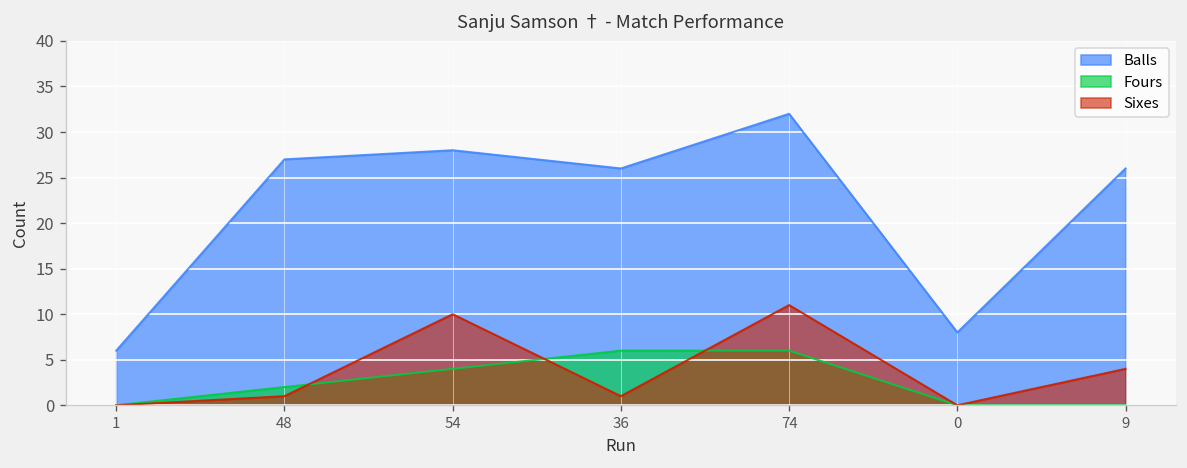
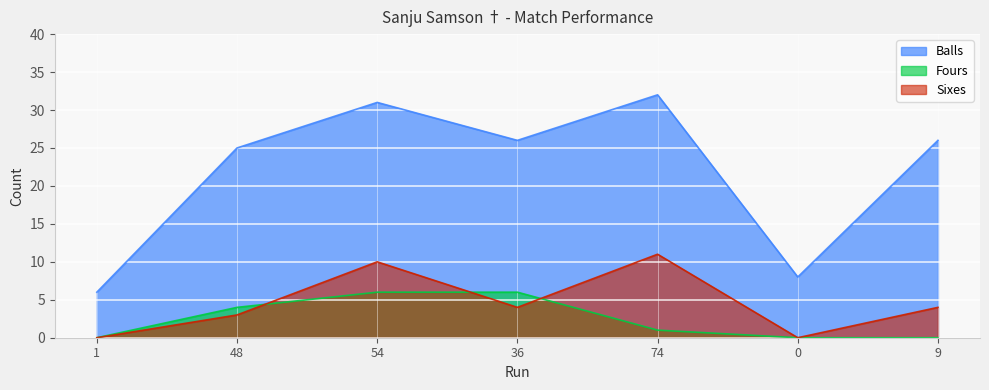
Balls, 48: 27 -> 25
Fours, 48: 2 -> 4
Sixes, 48: 1 -> 3
Balls, 54: 28 -> 31
Fours, 54: 4 -> 6
Sixes, 36: 1 -> 4
Fours, 74: 6 -> 1
